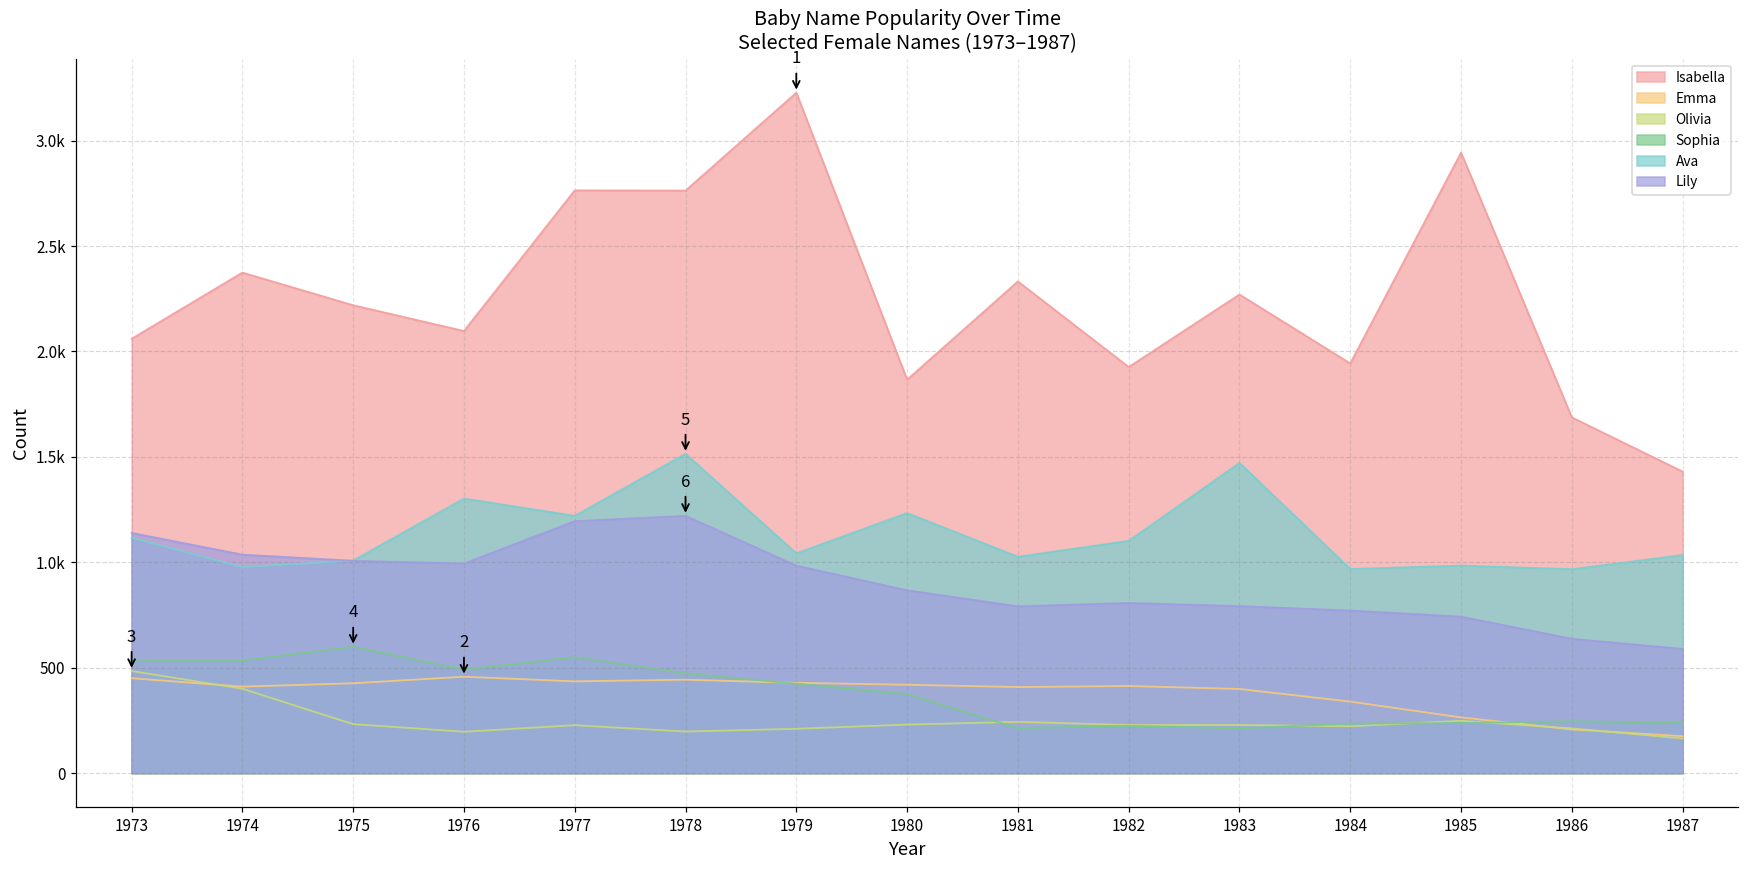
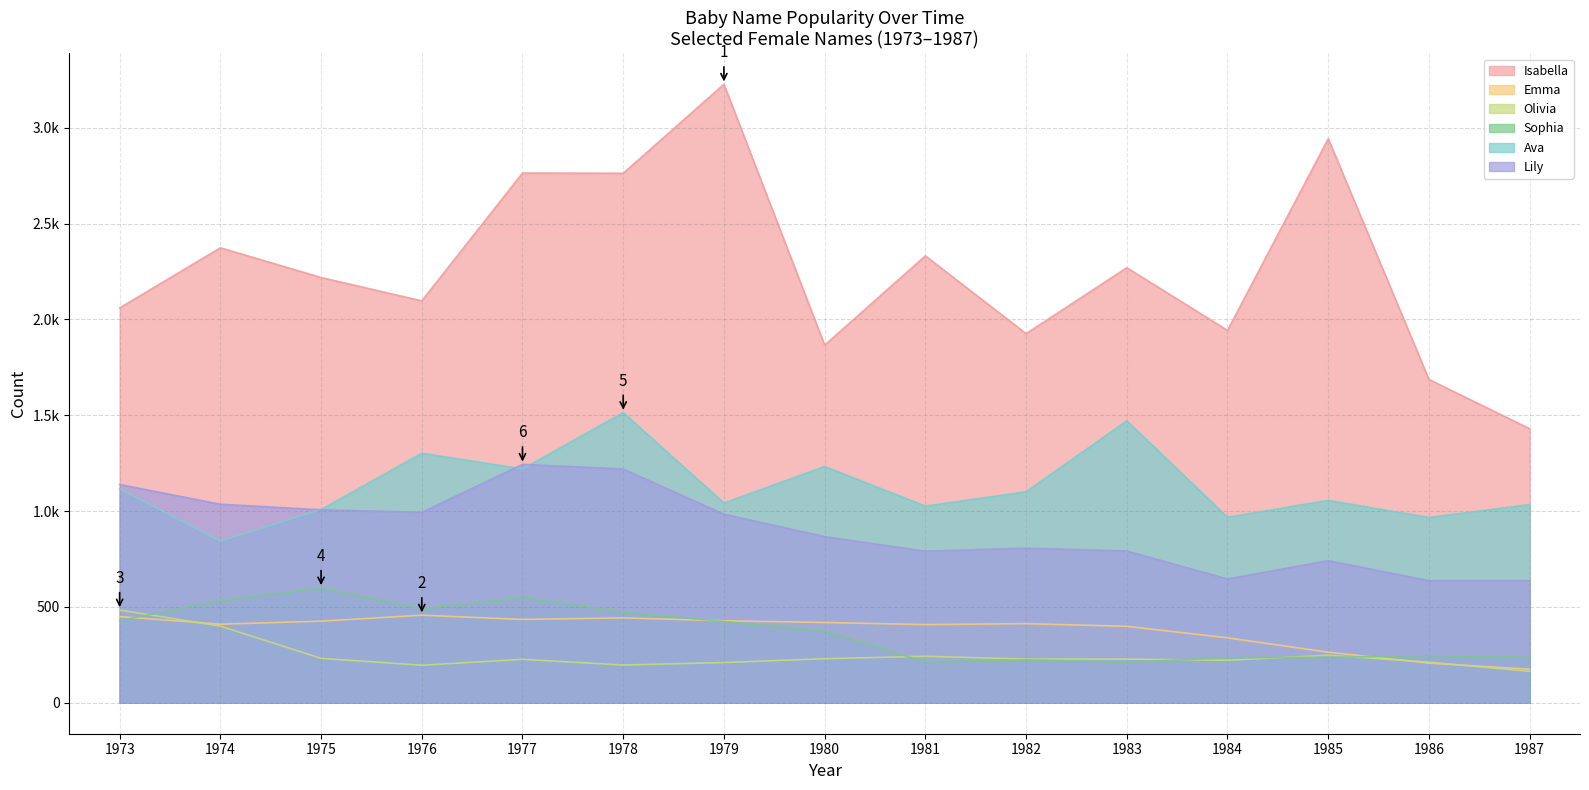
Sophia, 1973: 530 -> 430
Ava, 1974: 980 -> 840
Lily, 1977: 1200 -> 1240
Lily, 1984: 770 -> 650
Ava, 1985: 980 -> 1060
Lily, 1987: 590 -> 640
